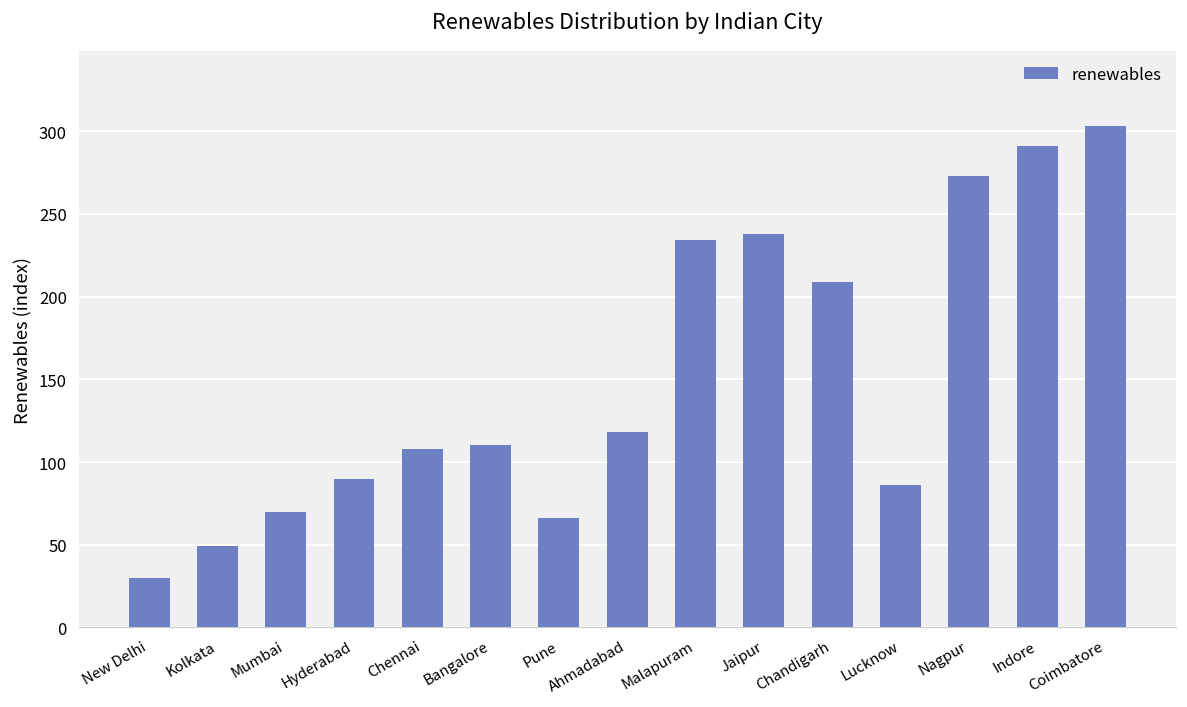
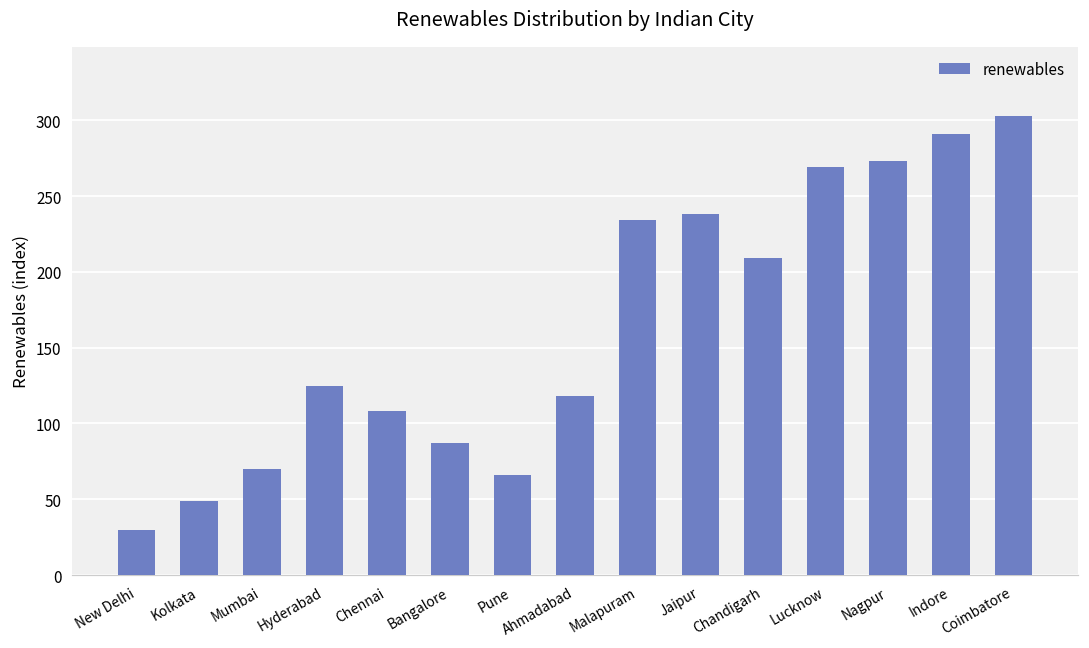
Hyderabad: 90 -> 125
Bangalore: 110 -> 87
Lucknow: 86 -> 269
